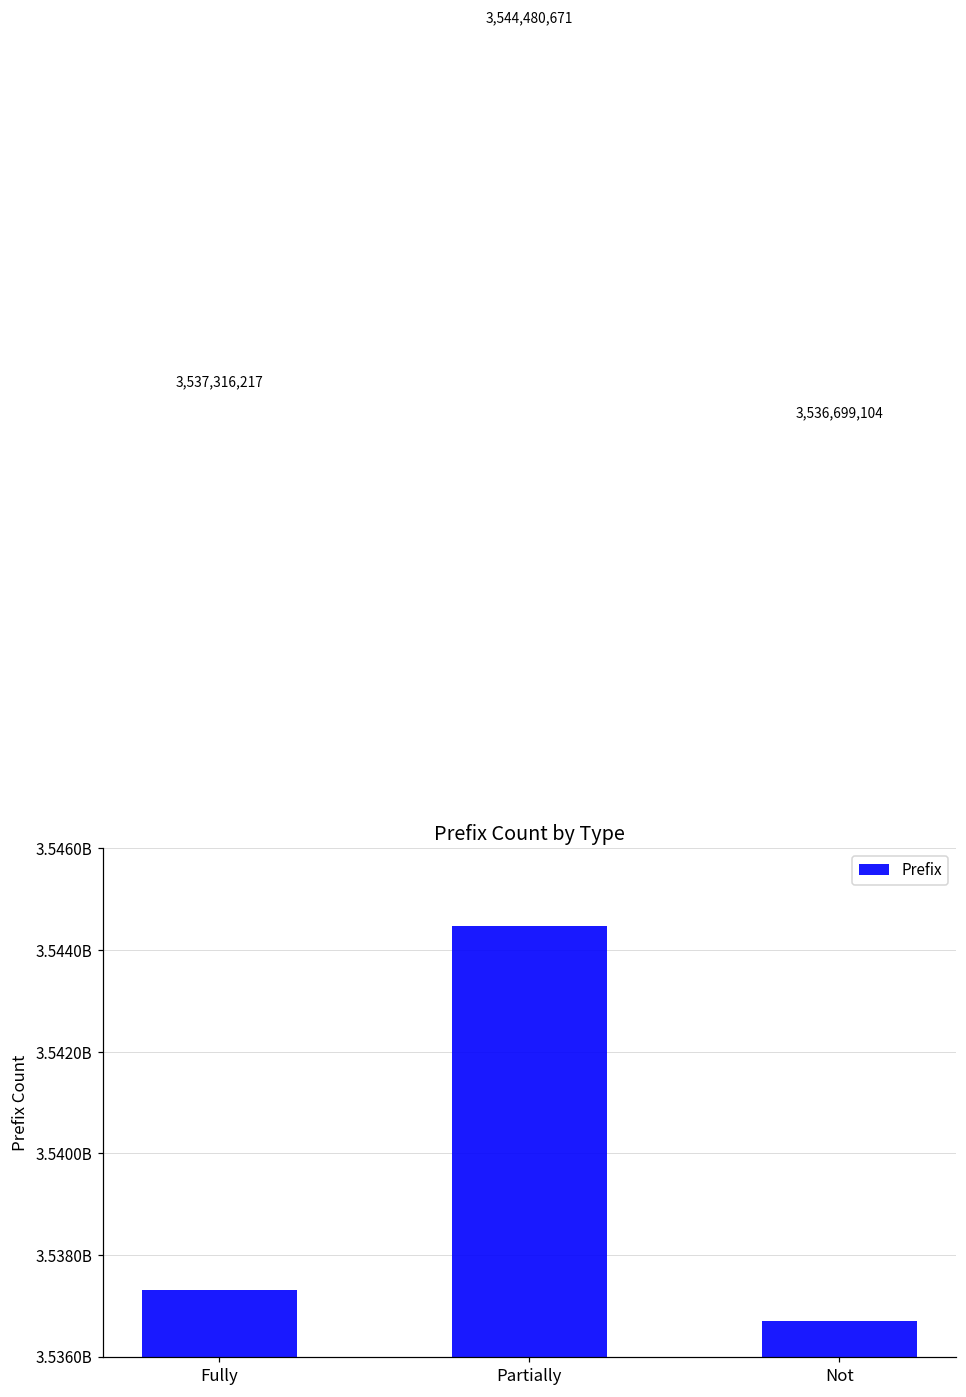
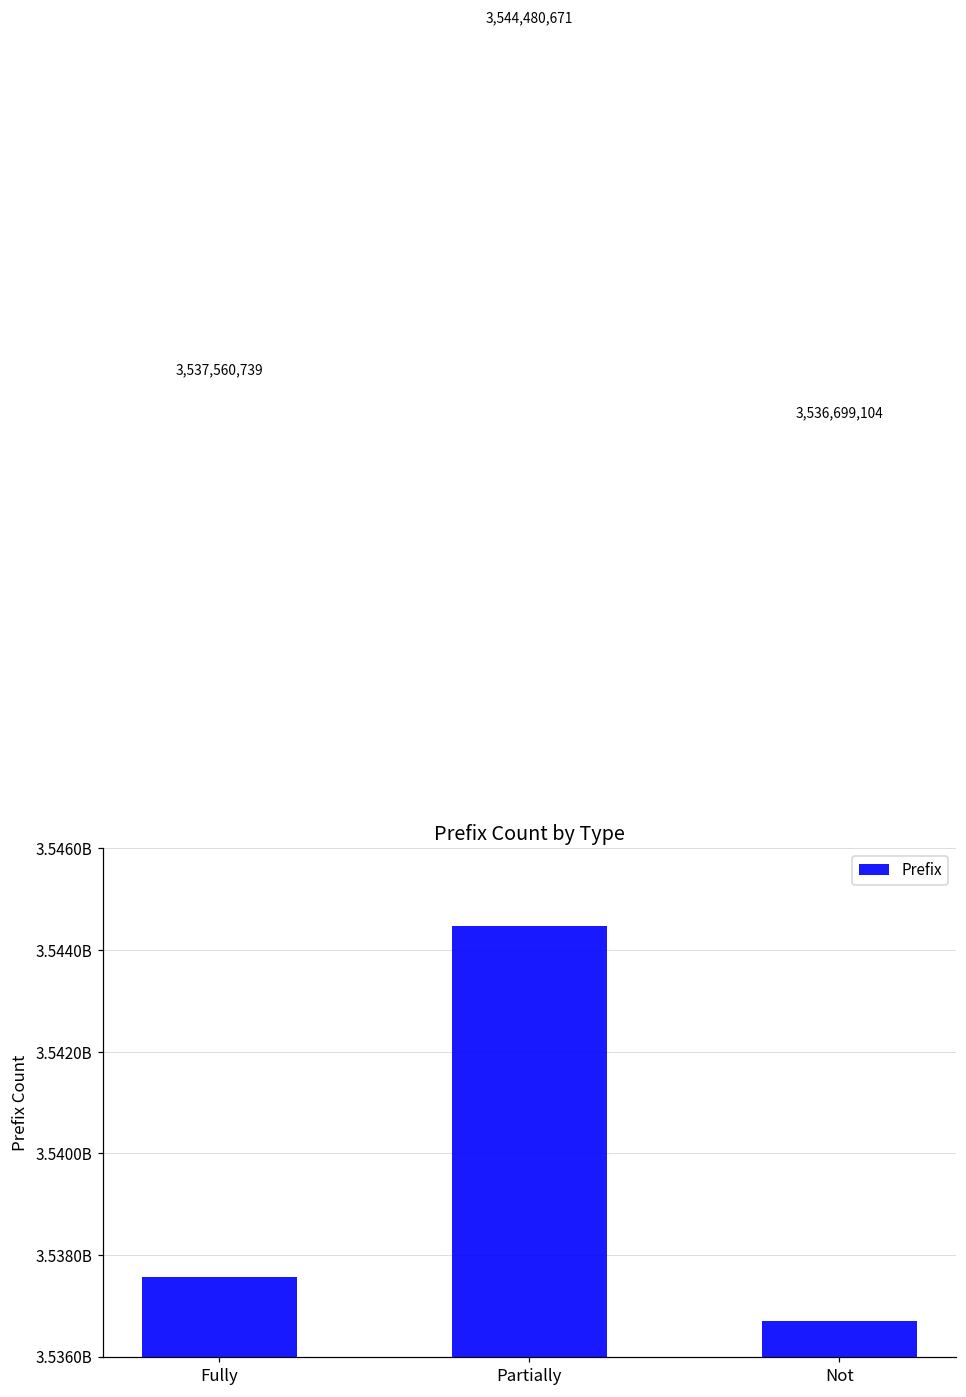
Fully: 3,537,316,217 -> 3,537,560,739
